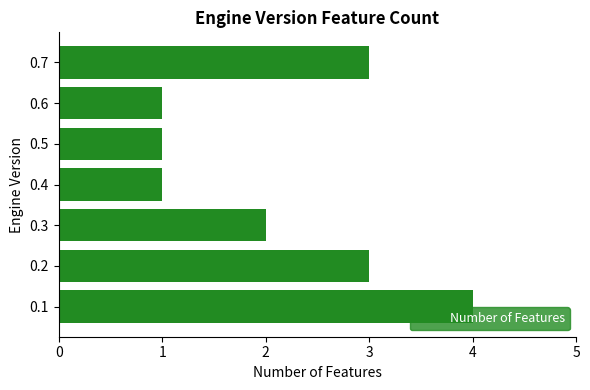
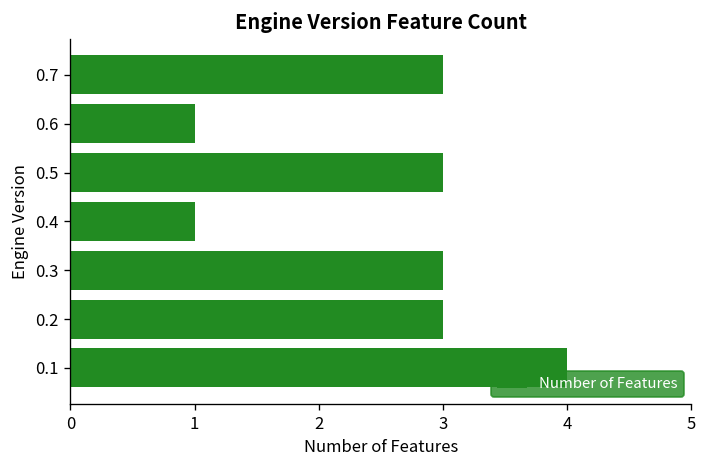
0.5: 1 -> 3
0.3: 2 -> 3
